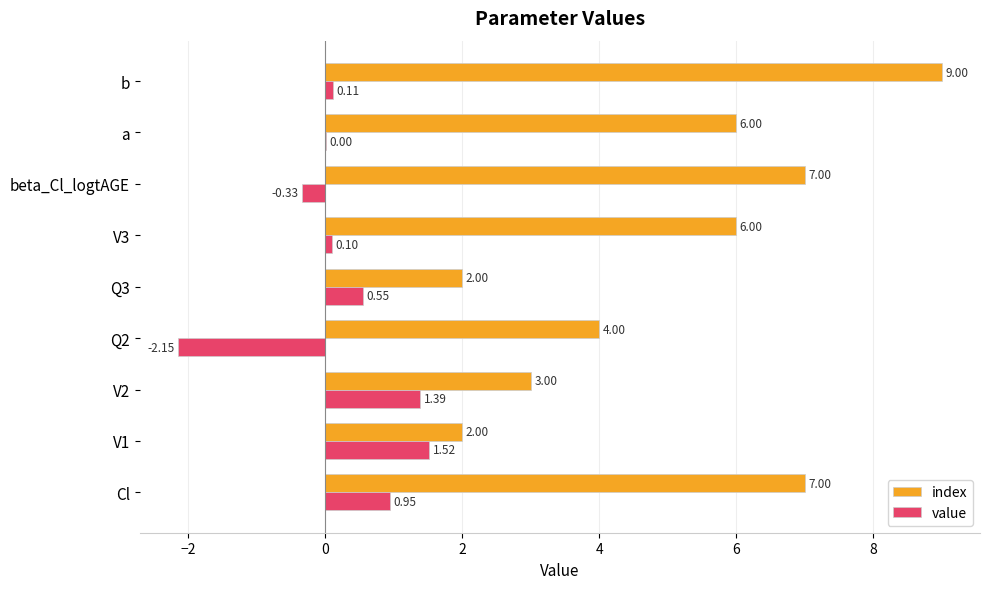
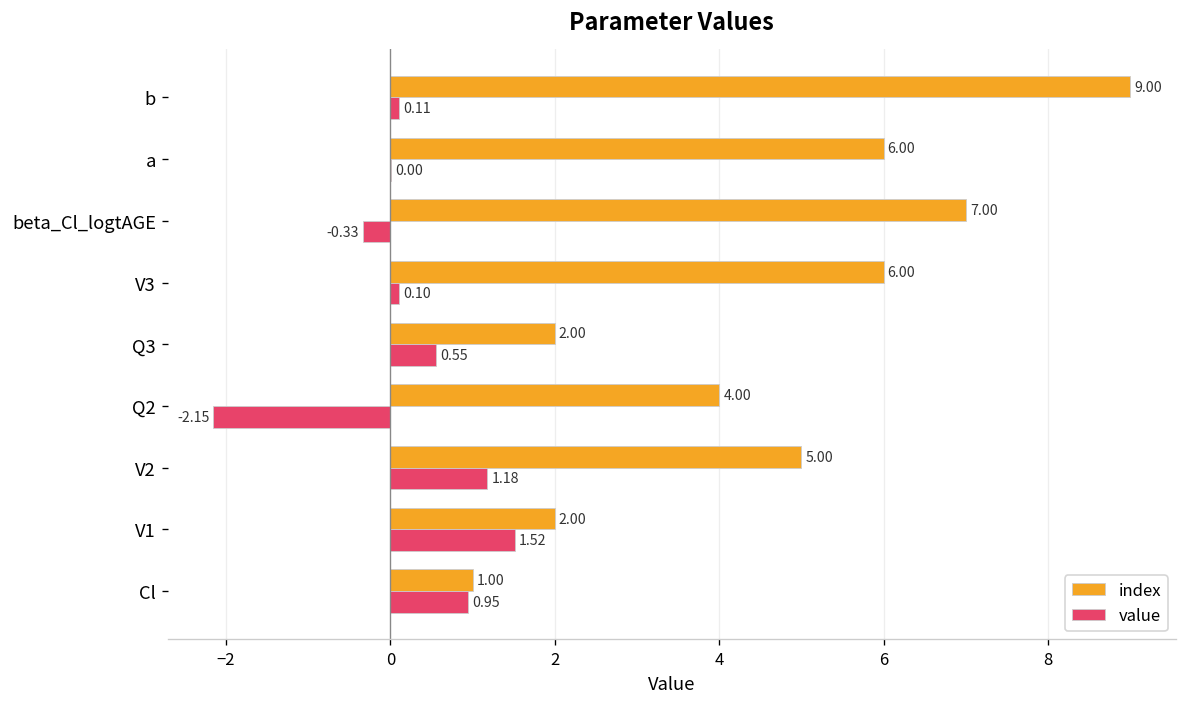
index, V2: 3.00 -> 5.00
value, V2: 1.39 -> 1.18
index, Cl: 7.00 -> 1.00
